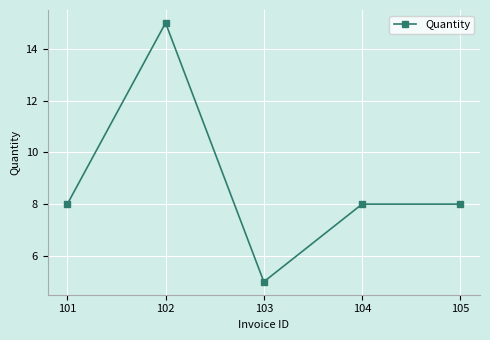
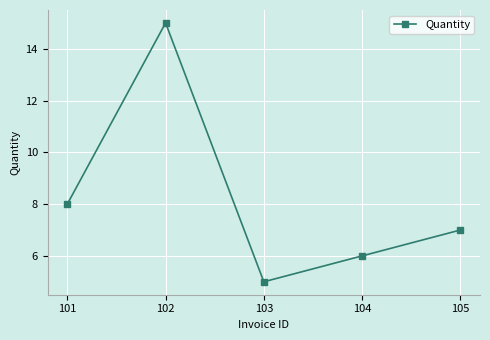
104: 8 -> 6
105: 8 -> 7
